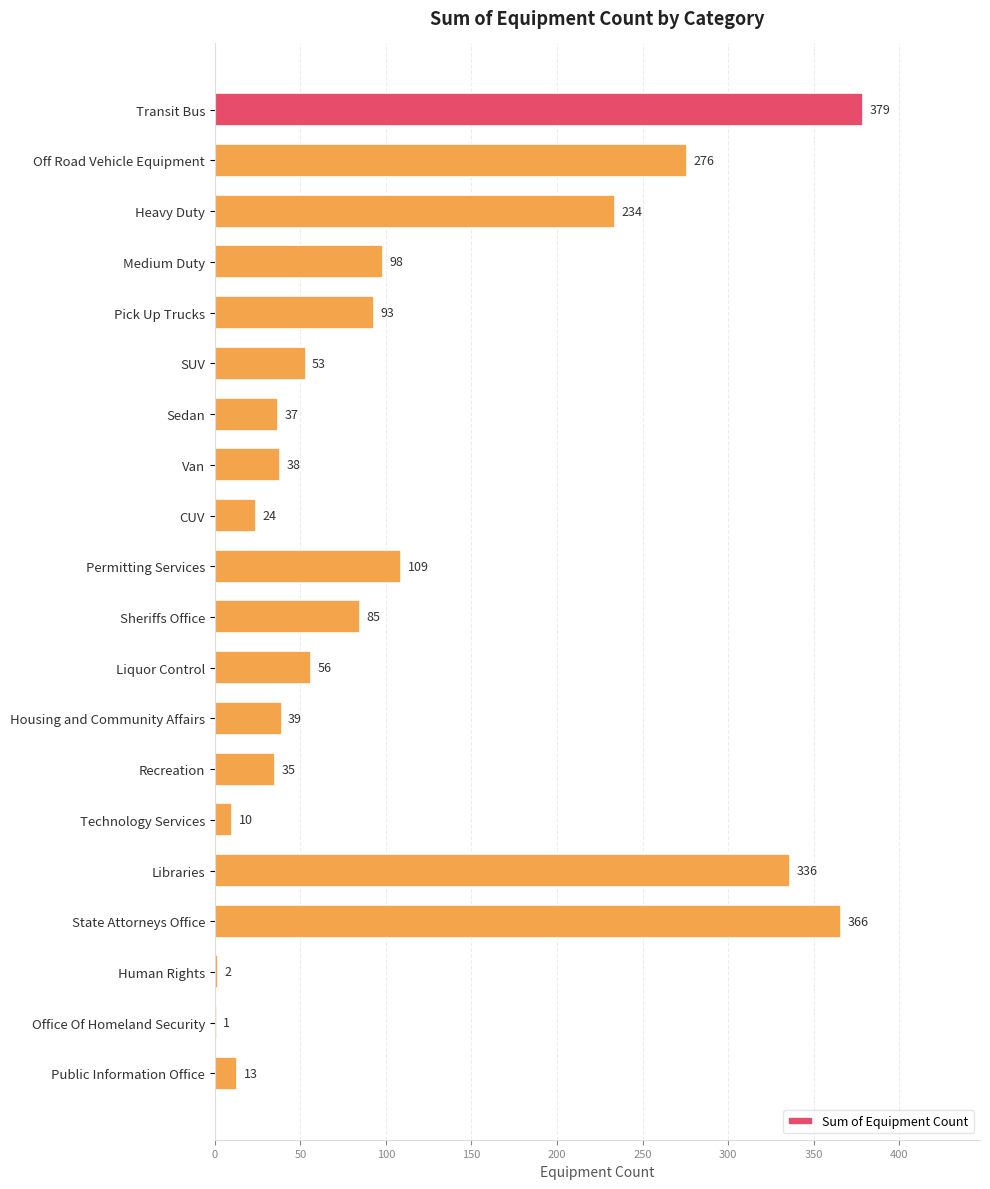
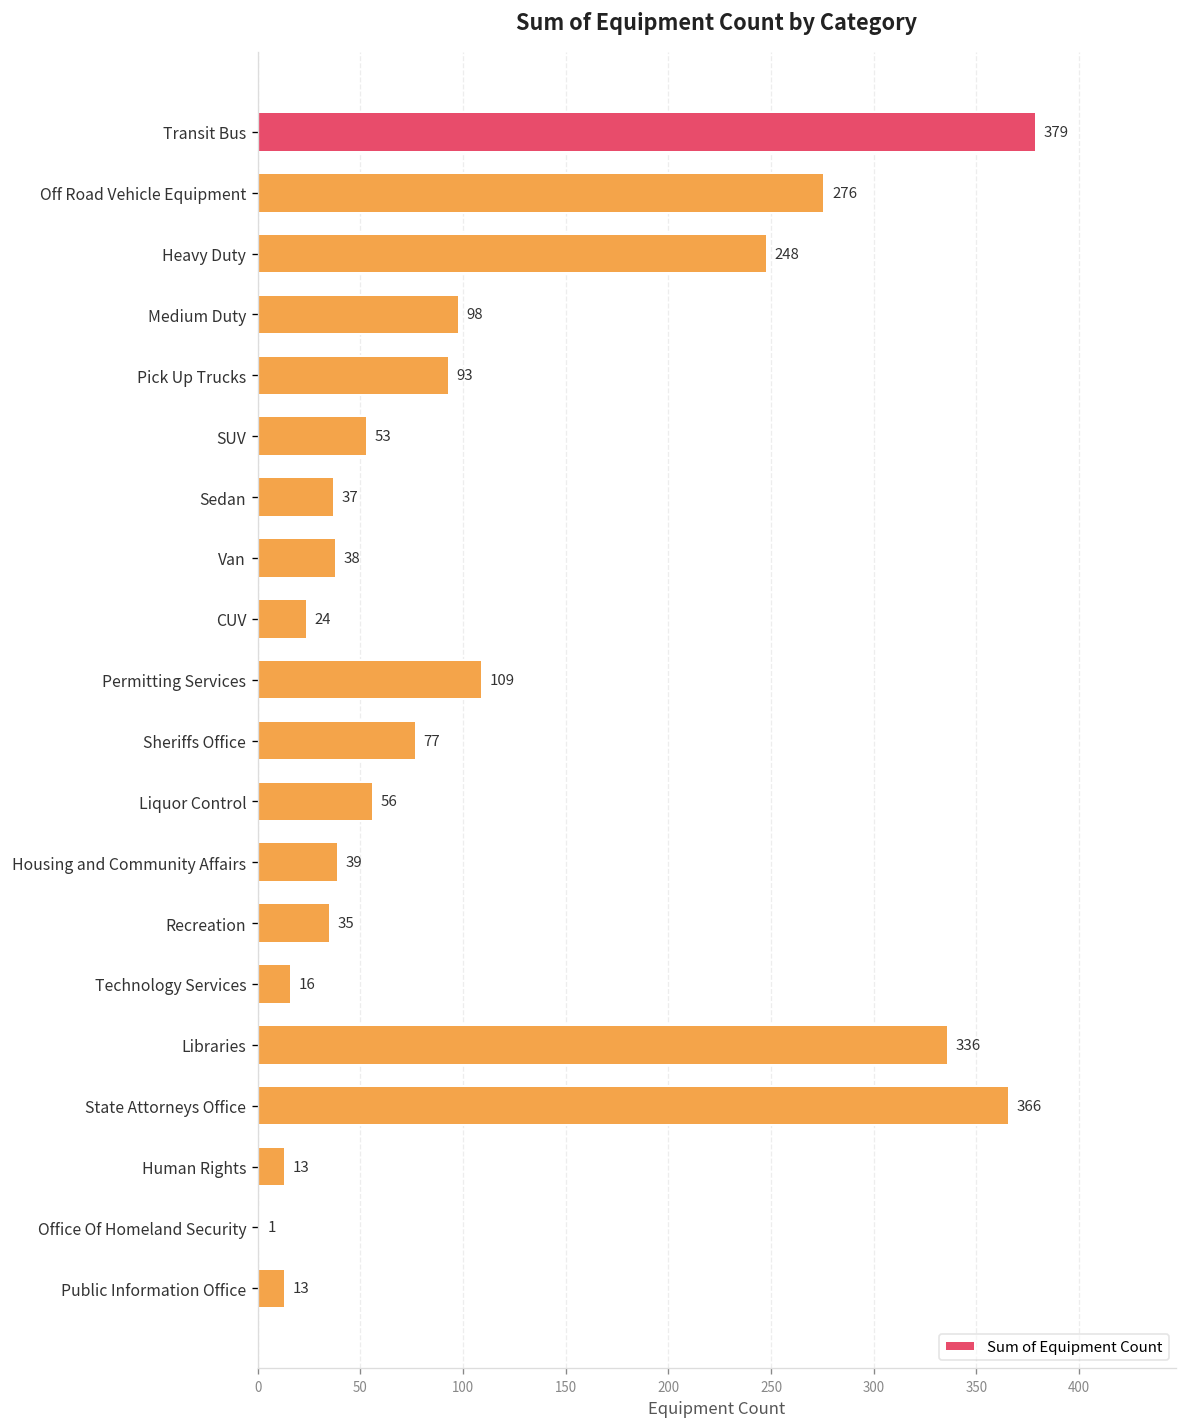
Heavy Duty: 234 -> 248
Sheriffs Office: 85 -> 77
Technology Services: 10 -> 16
Human Rights: 2 -> 13
